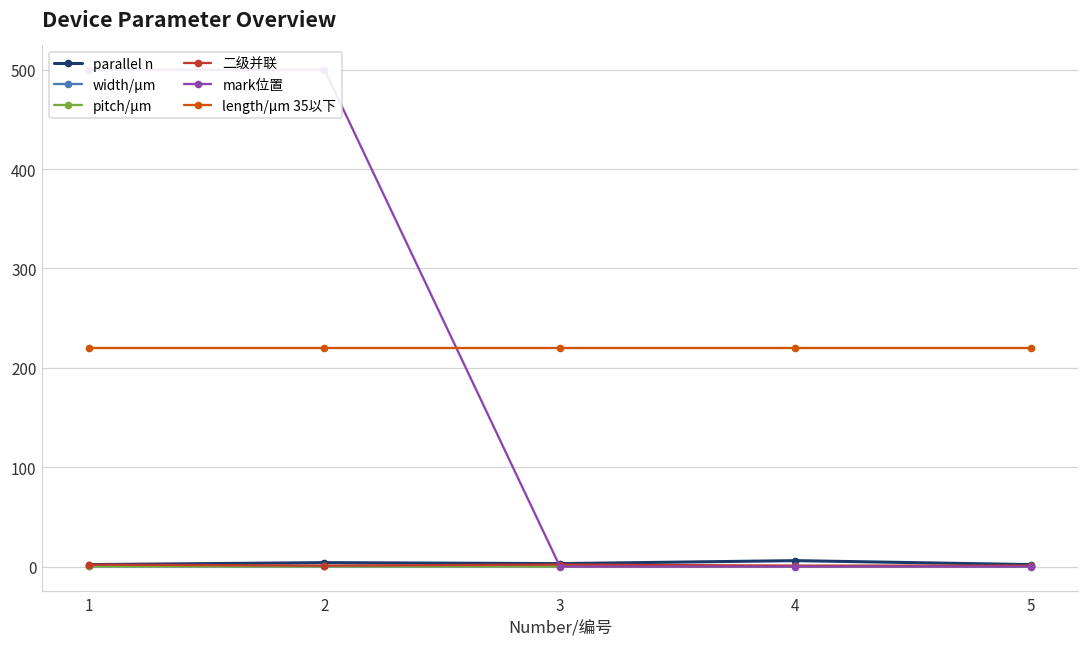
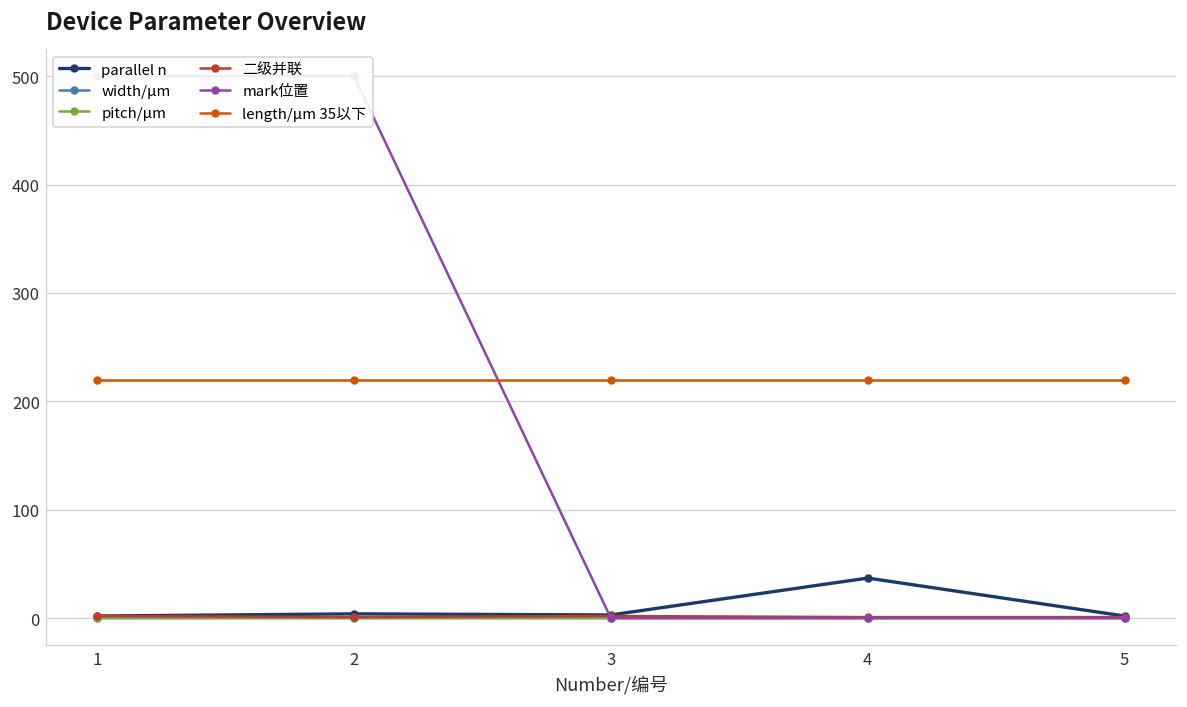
parallel n, 4: 10 -> 40
